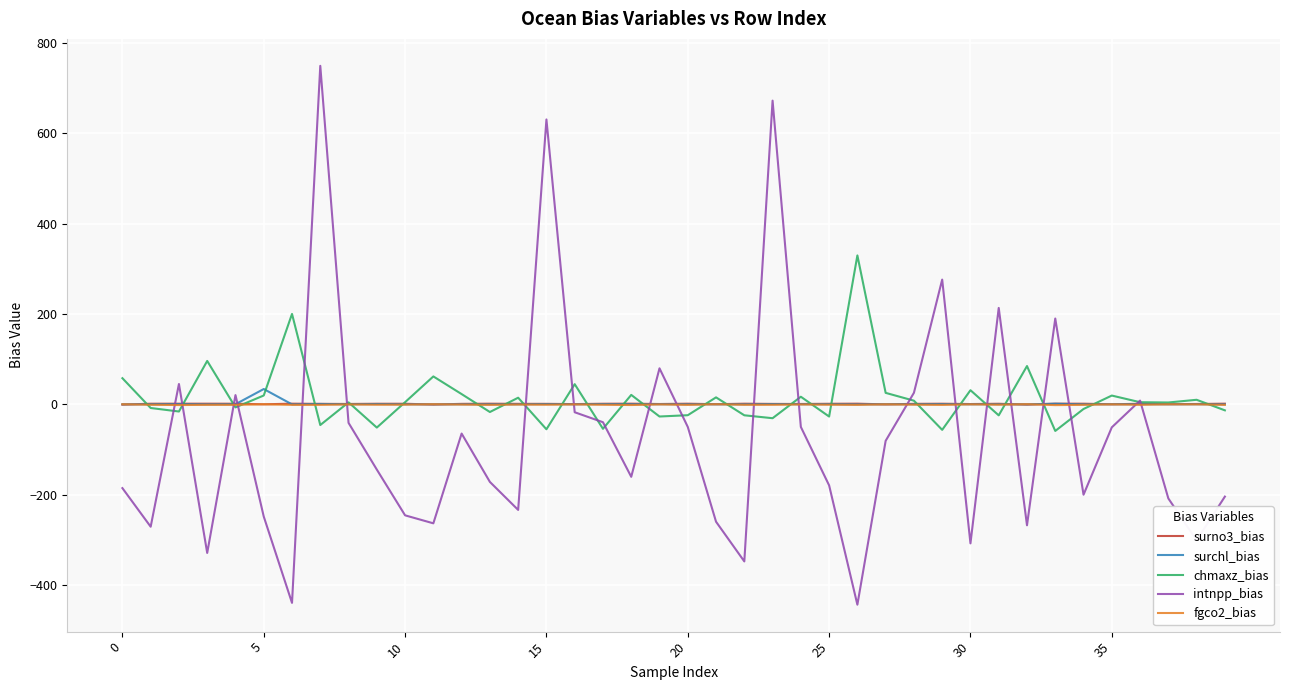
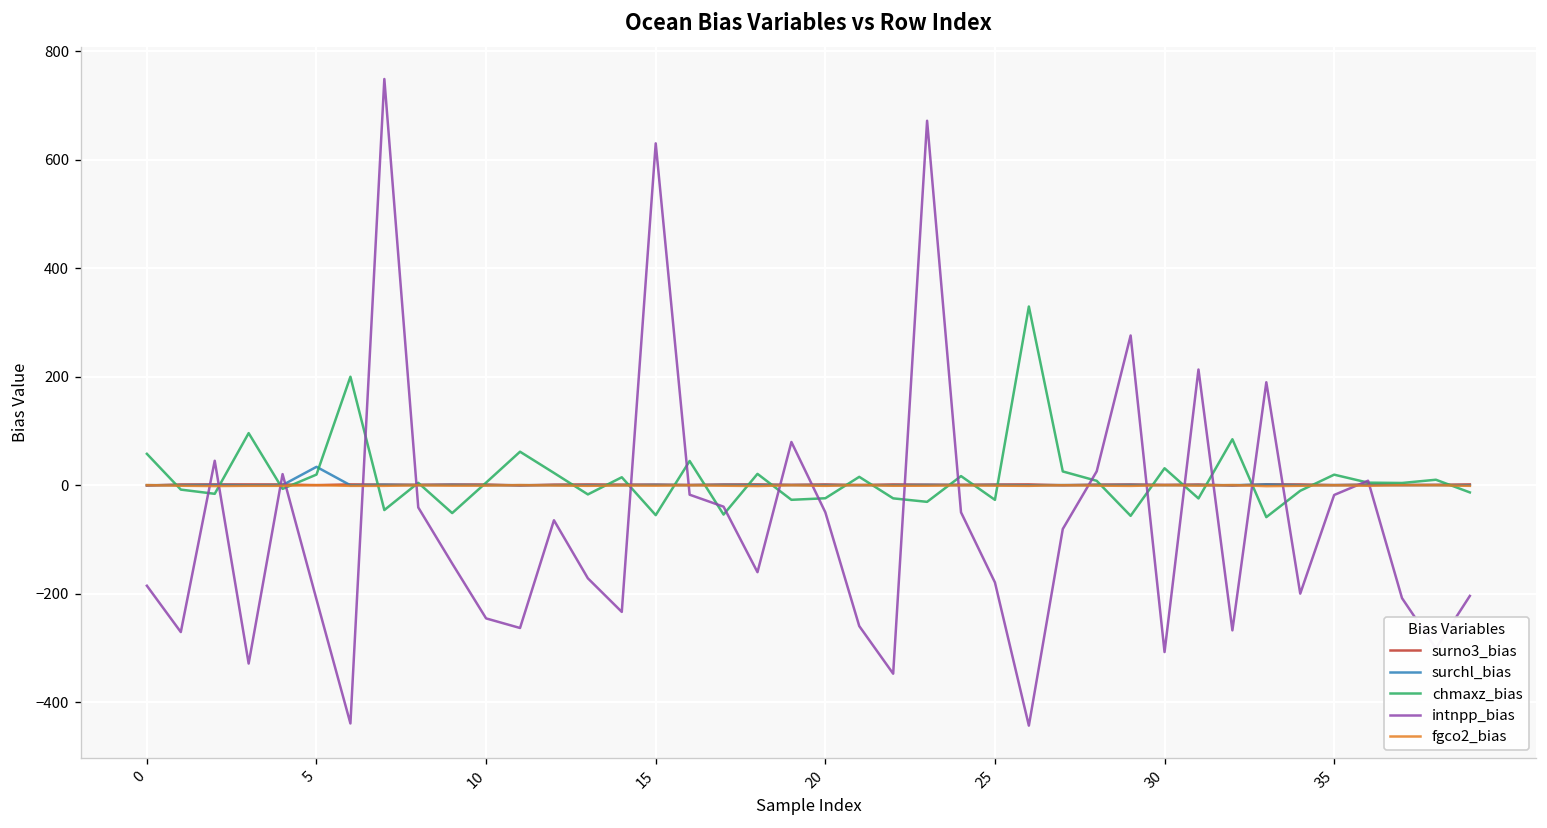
intnpp_bias, 5: -250 -> -210
intnpp_bias, 35: -50 -> -20
